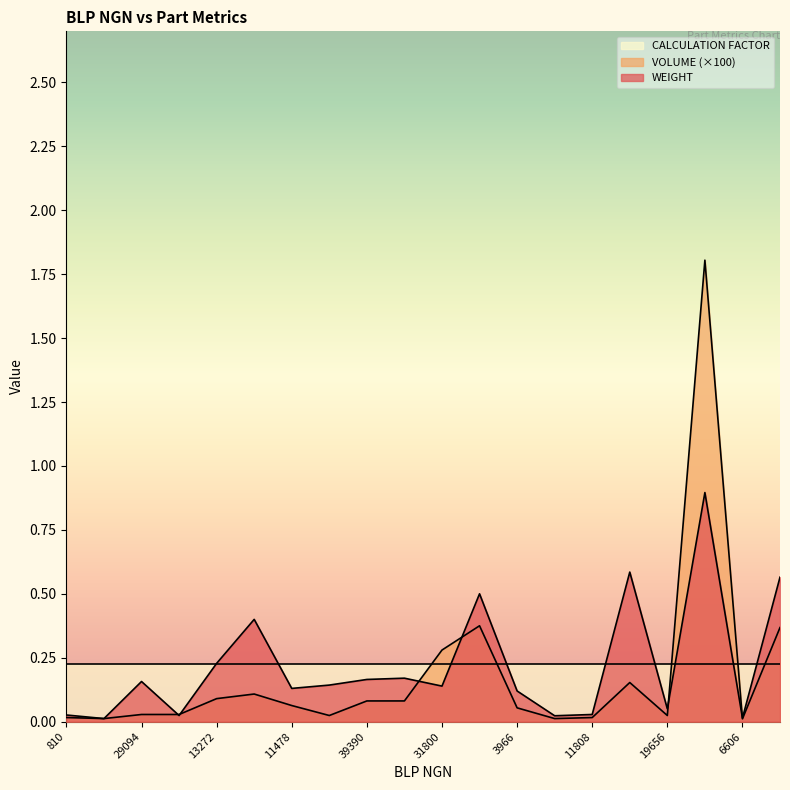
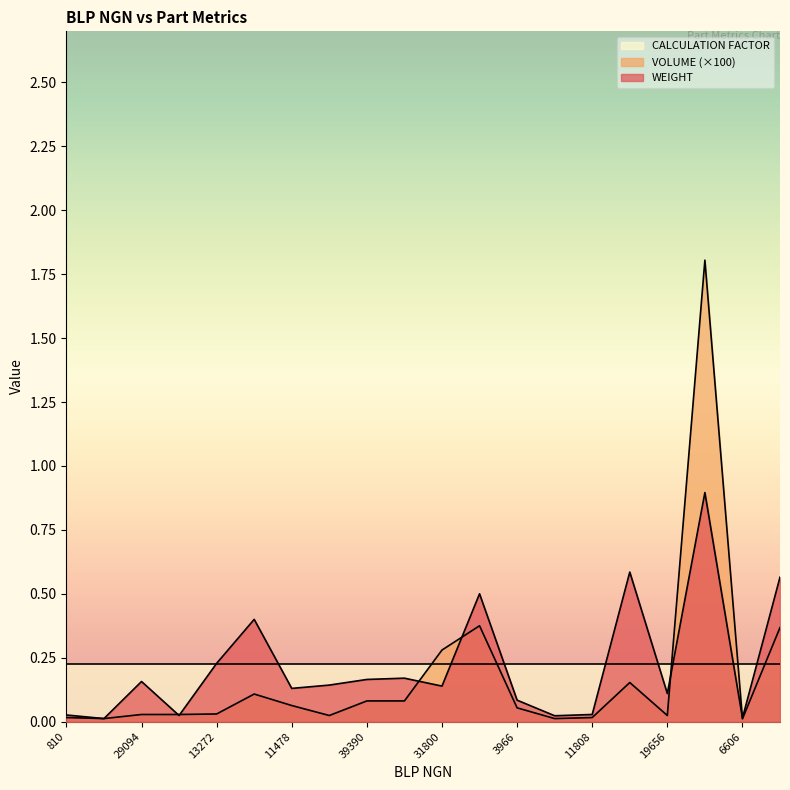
VOLUME (×100), 13272: 0.09 -> 0.03
WEIGHT, 3966: 0.12 -> 0.08
WEIGHT, 19656: 0.05 -> 0.11
